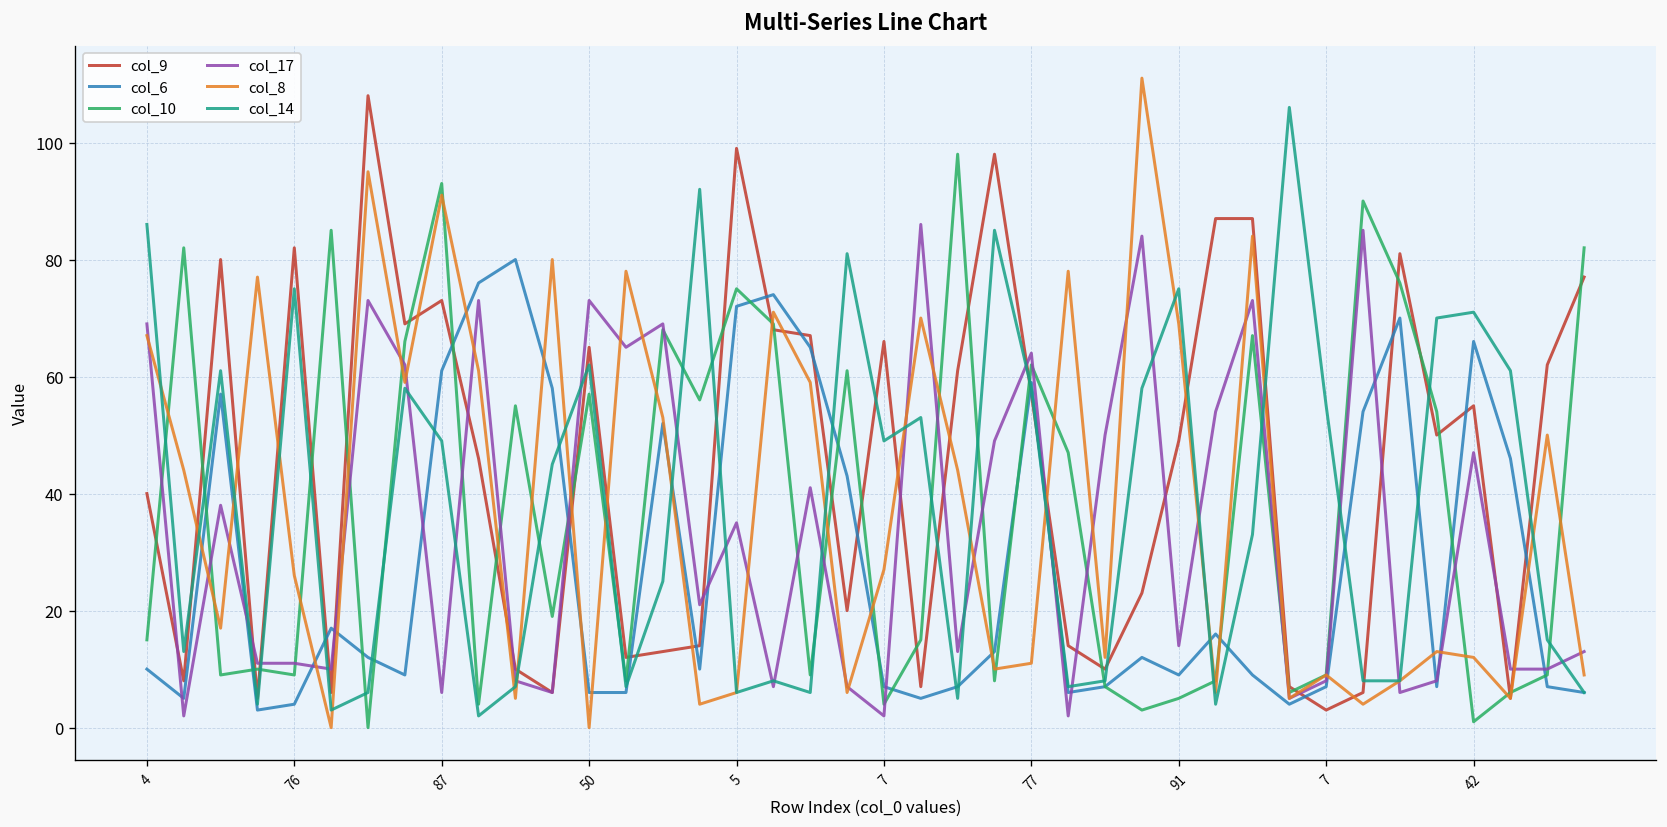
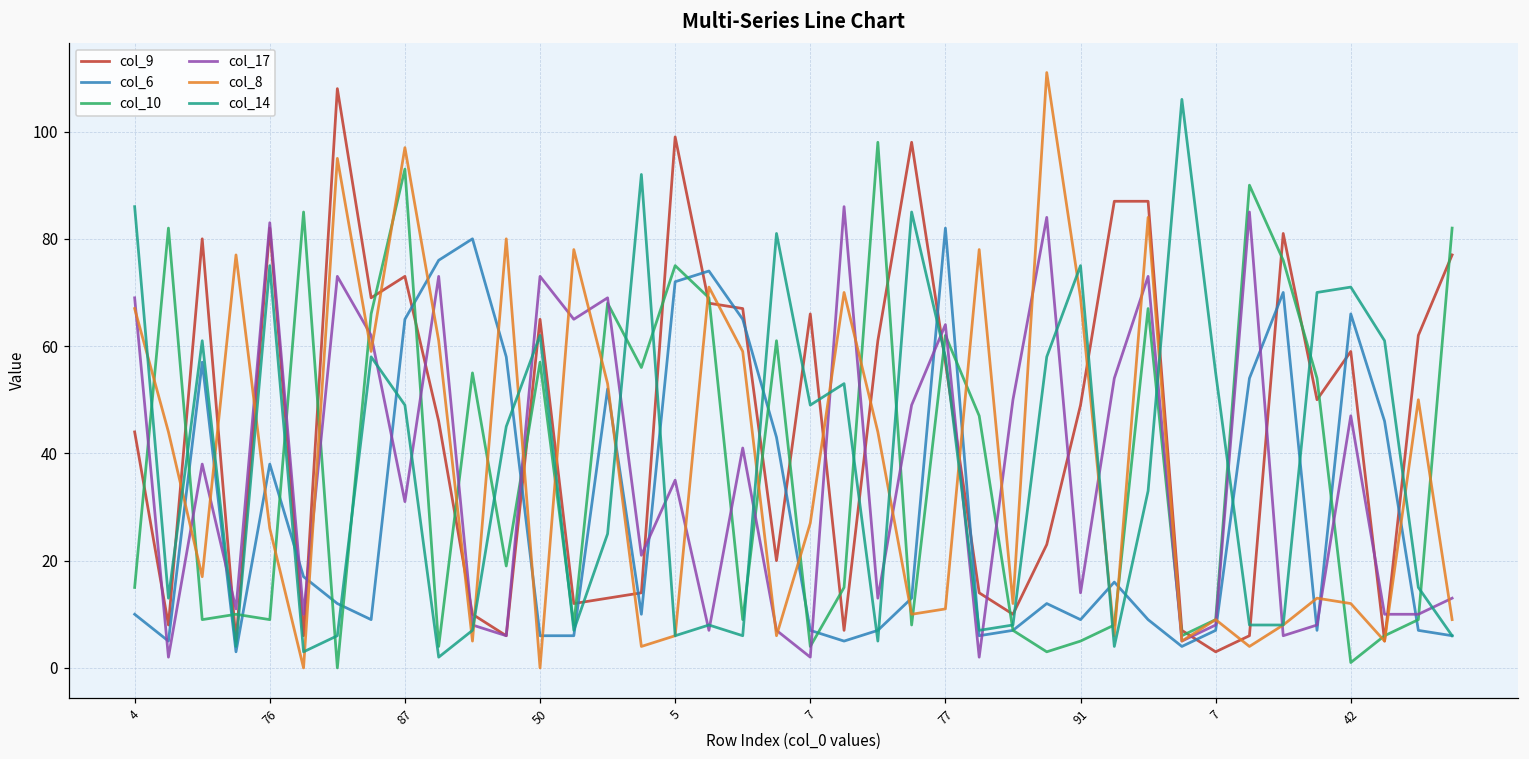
col_9, 4: 40 -> 44
col_6, 76: 4 -> 38
col_17, 76: 11 -> 83
col_6, 87: 61 -> 65
col_17, 87: 6 -> 31
col_8, 87: 91 -> 97
col_6, 77: 59 -> 82
col_9, 42: 55 -> 59
